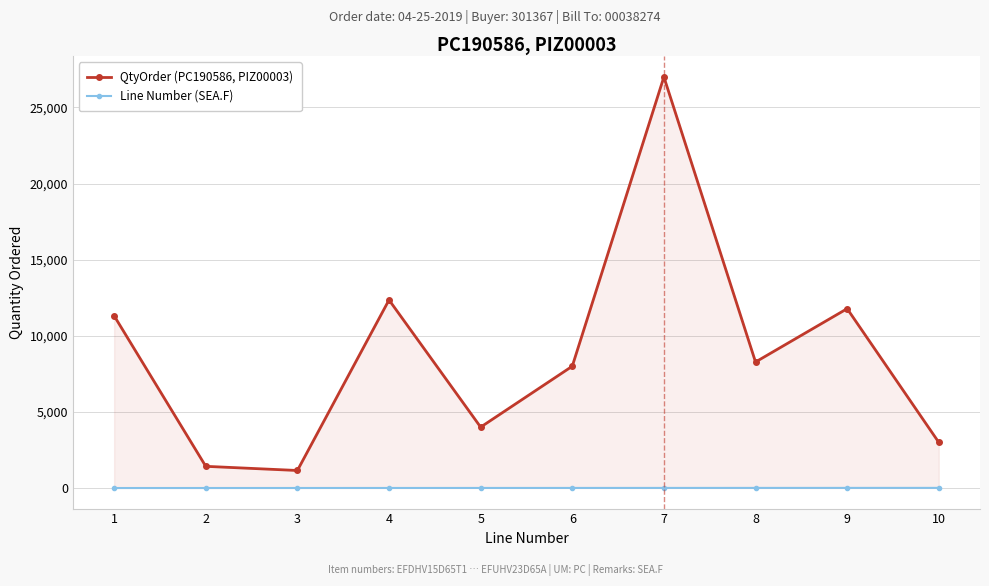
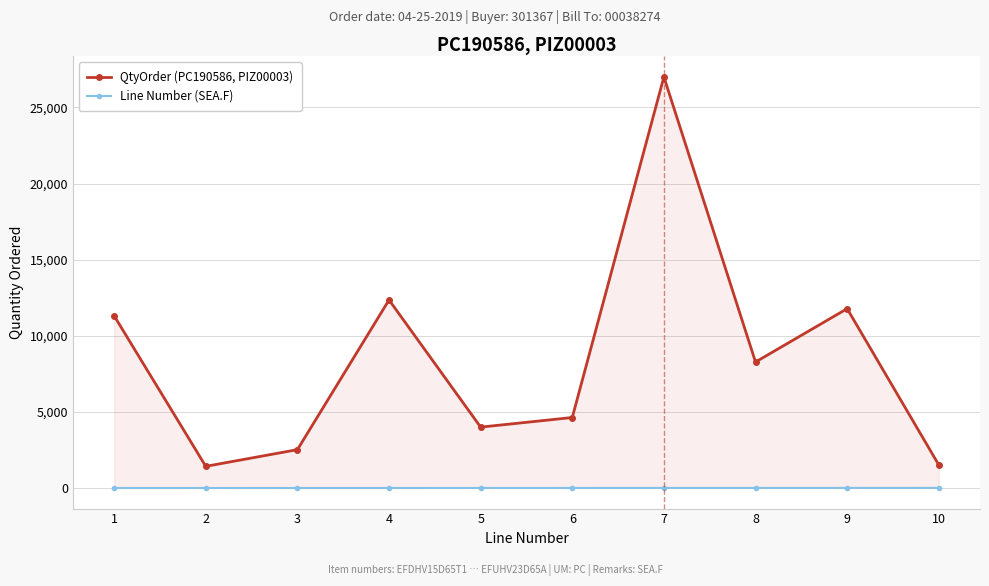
QtyOrder (PC190586, PIZ00003), 3: 1,200 -> 2,500
QtyOrder (PC190586, PIZ00003), 6: 8,000 -> 4,600
QtyOrder (PC190586, PIZ00003), 10: 3,000 -> 1,500
